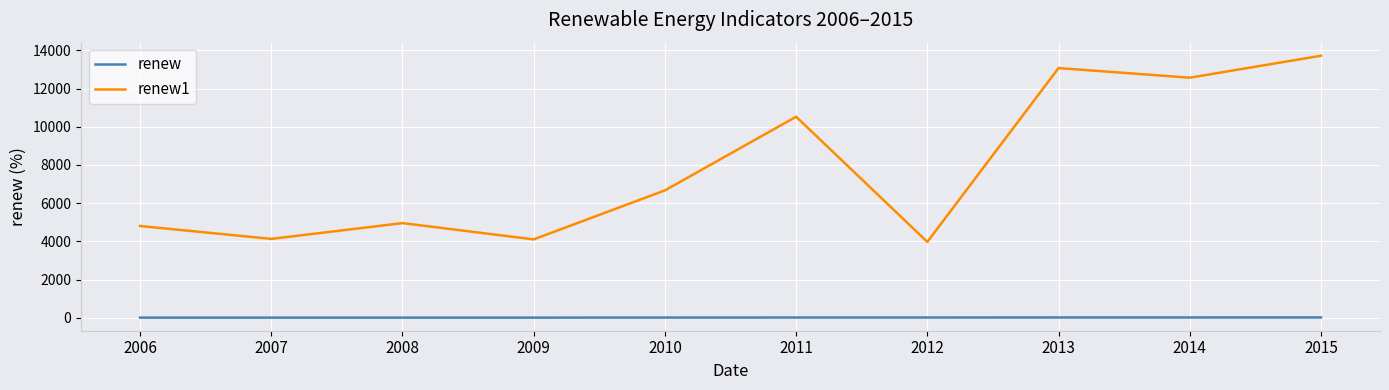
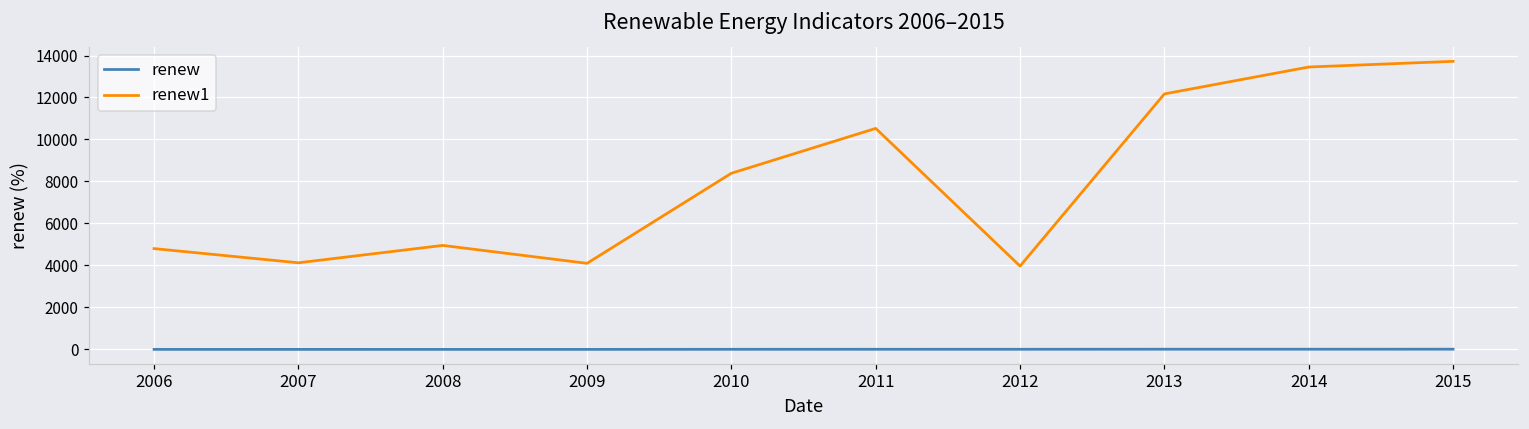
renew1, 2010: 6700 -> 8400
renew1, 2013: 13100 -> 12200
renew1, 2014: 12600 -> 13500
